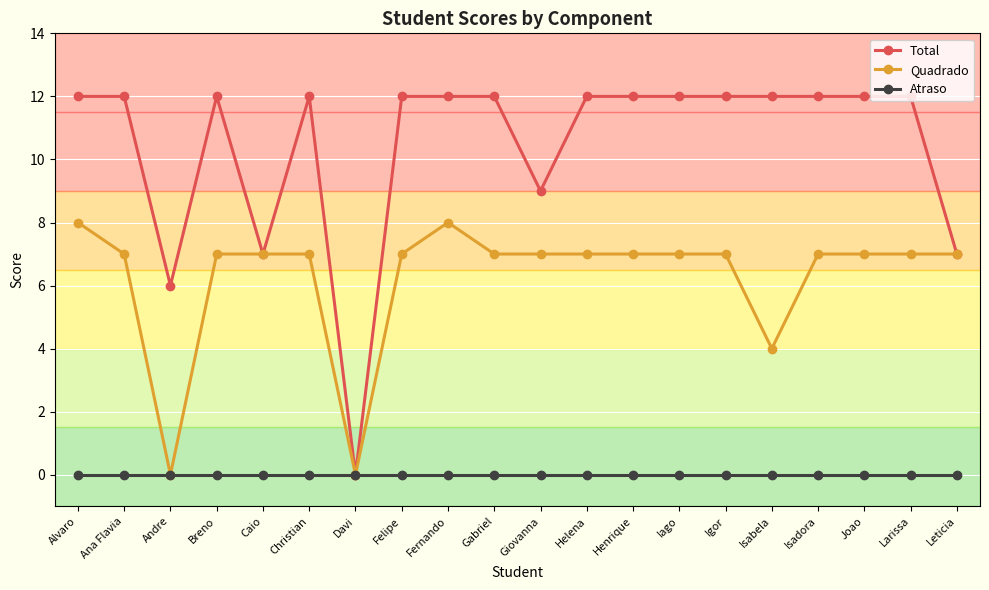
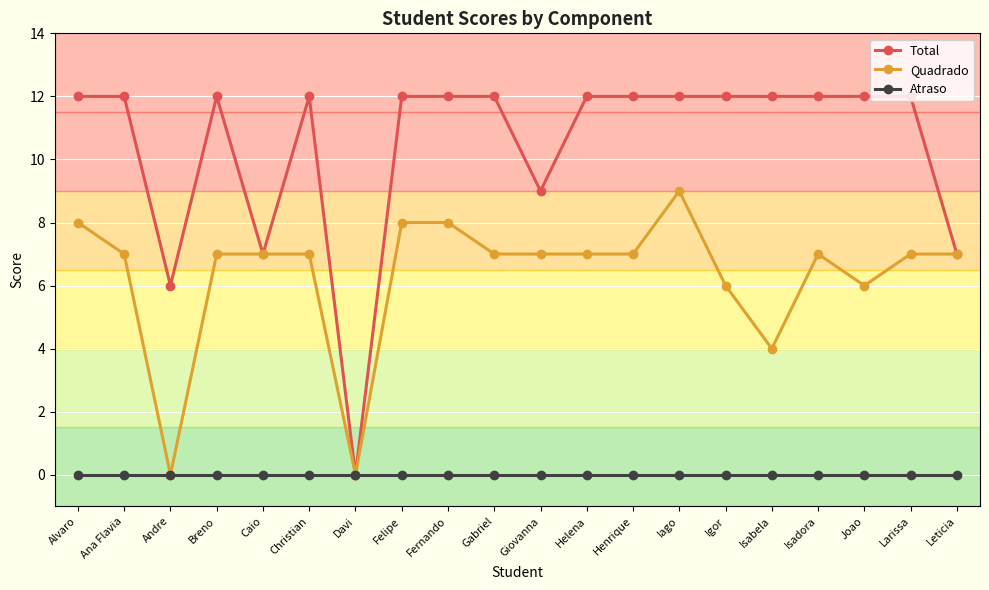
Quadrado, Felipe: 7 -> 8
Quadrado, Iago: 7 -> 9
Quadrado, Igor: 7 -> 6
Quadrado, Joao: 7 -> 6
